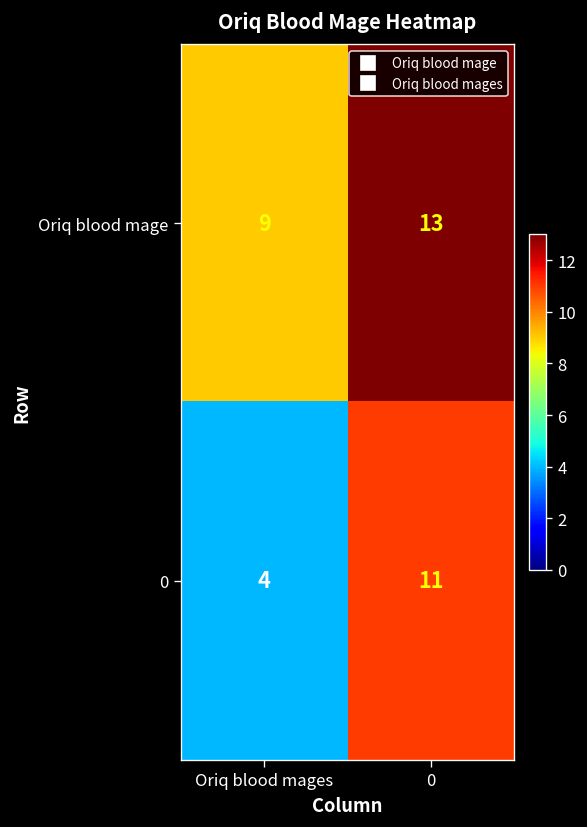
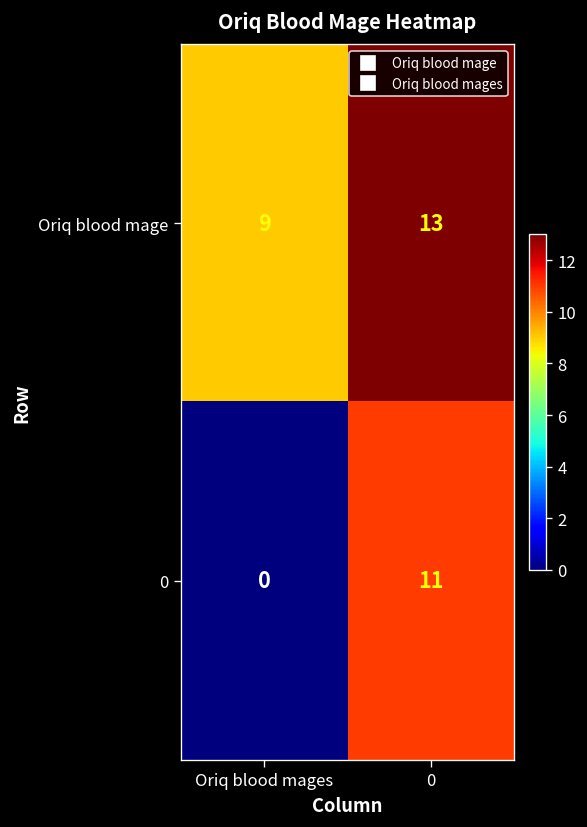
0, Oriq blood mages: 4 -> 0
